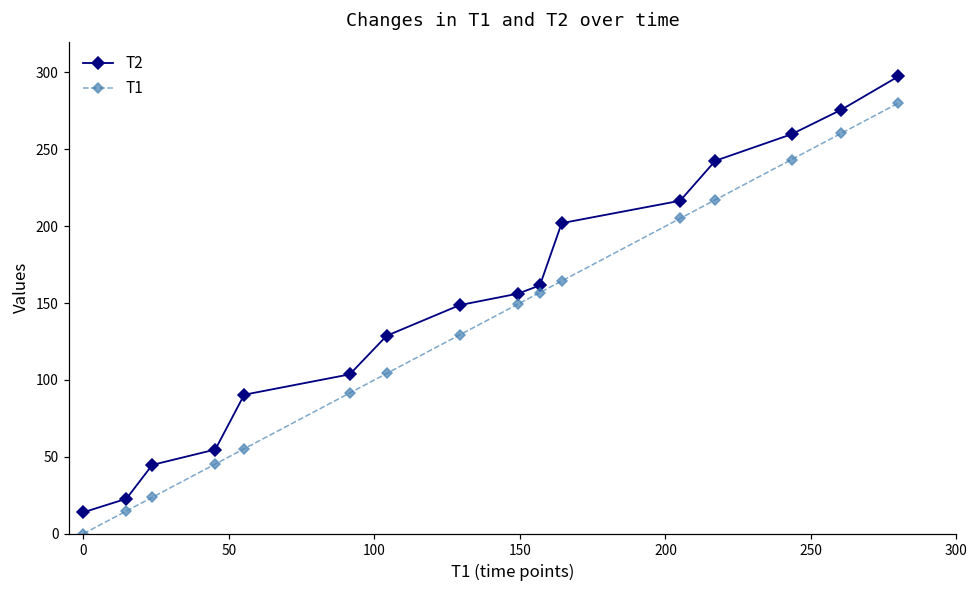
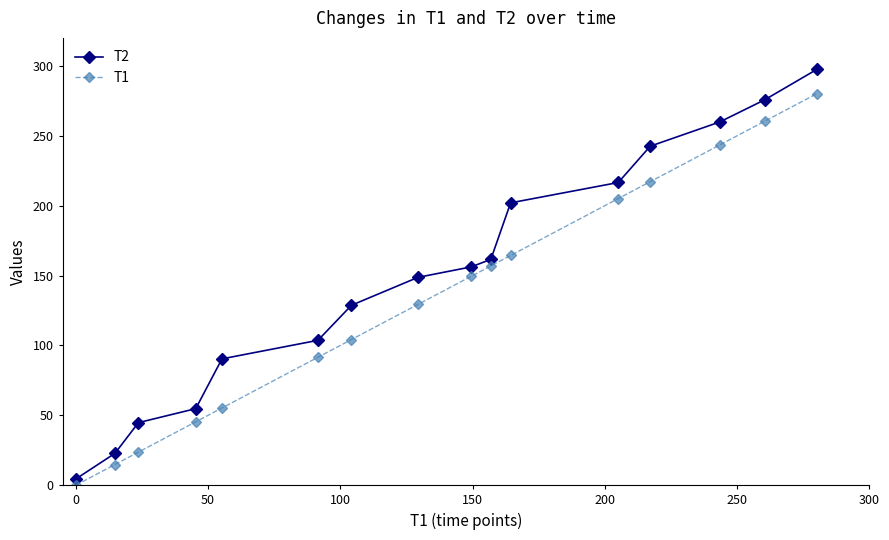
T2, 0: 14 -> 4
